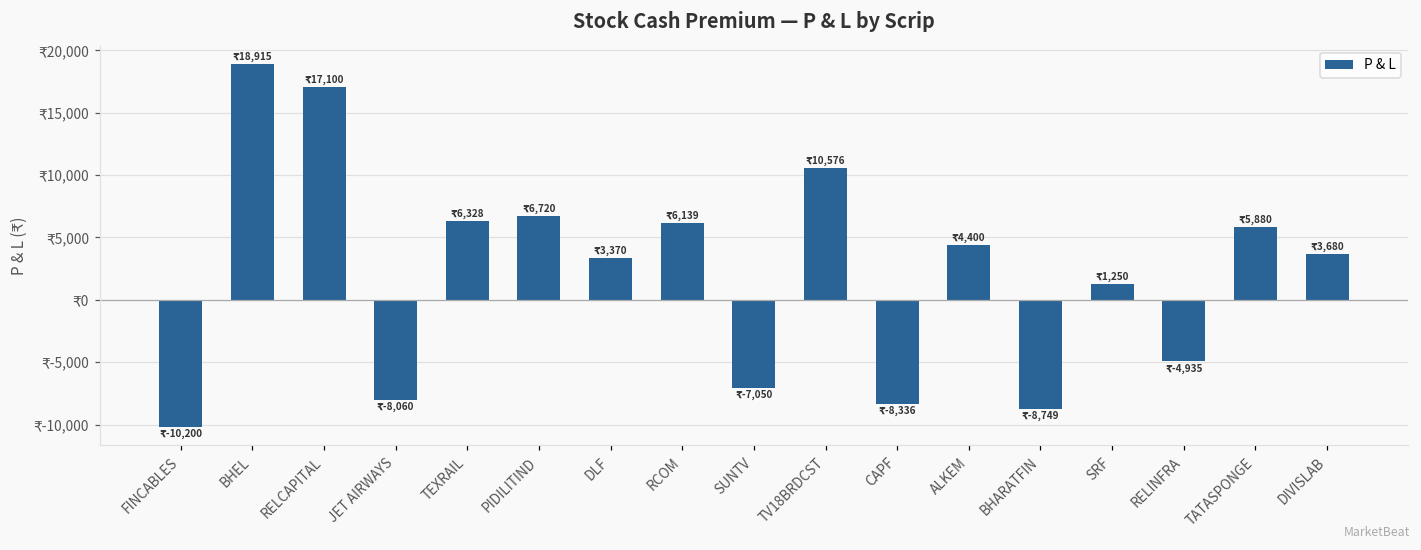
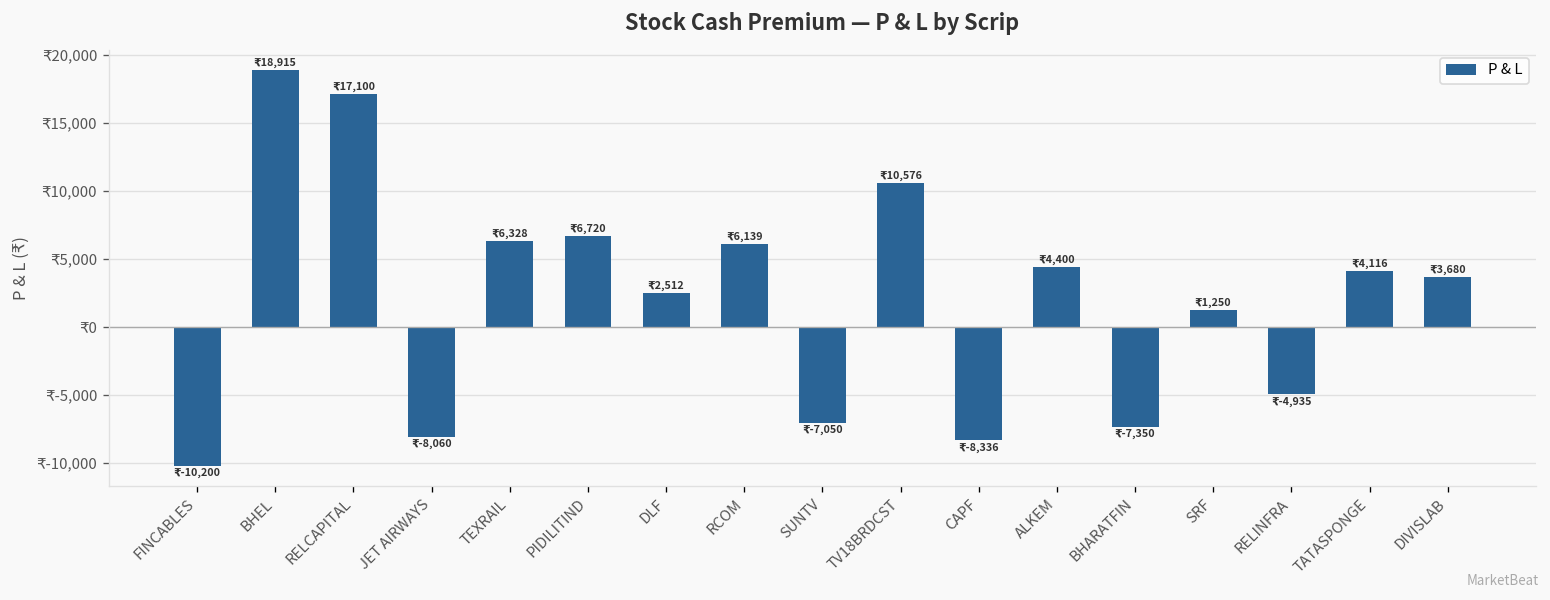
DLF: 3,370 -> 2,512
BHARATFIN: -8,749 -> -7,350
TATASPONGE: 5,880 -> 4,116
